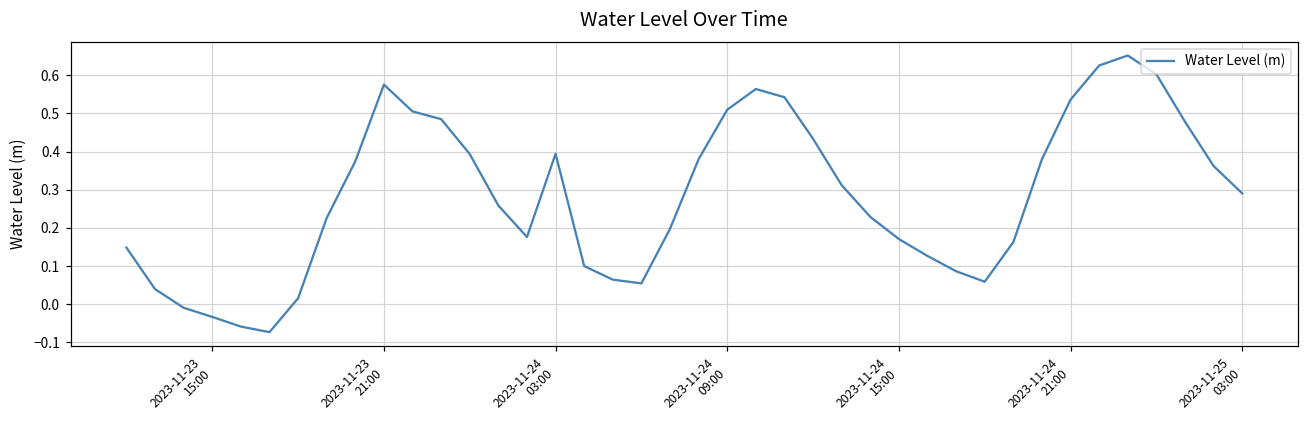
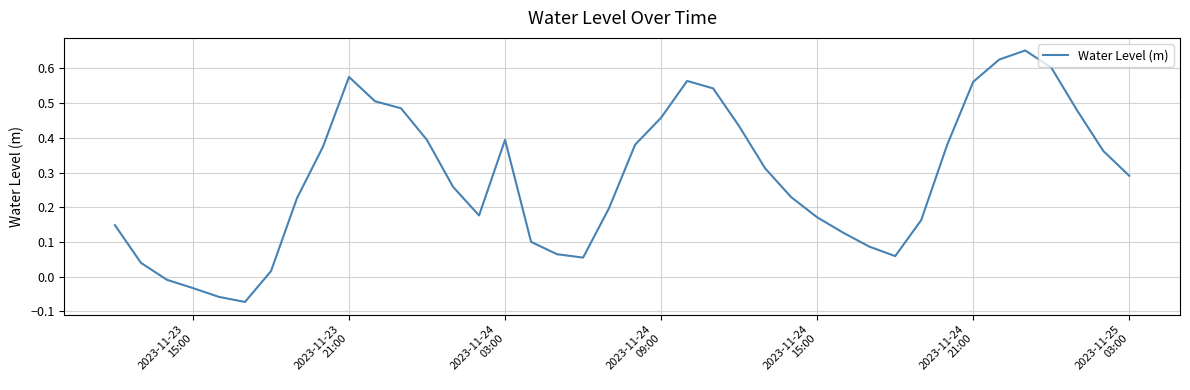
2023-11-24 09:00: 0.51 -> 0.46
2023-11-24 21:00: 0.54 -> 0.56
